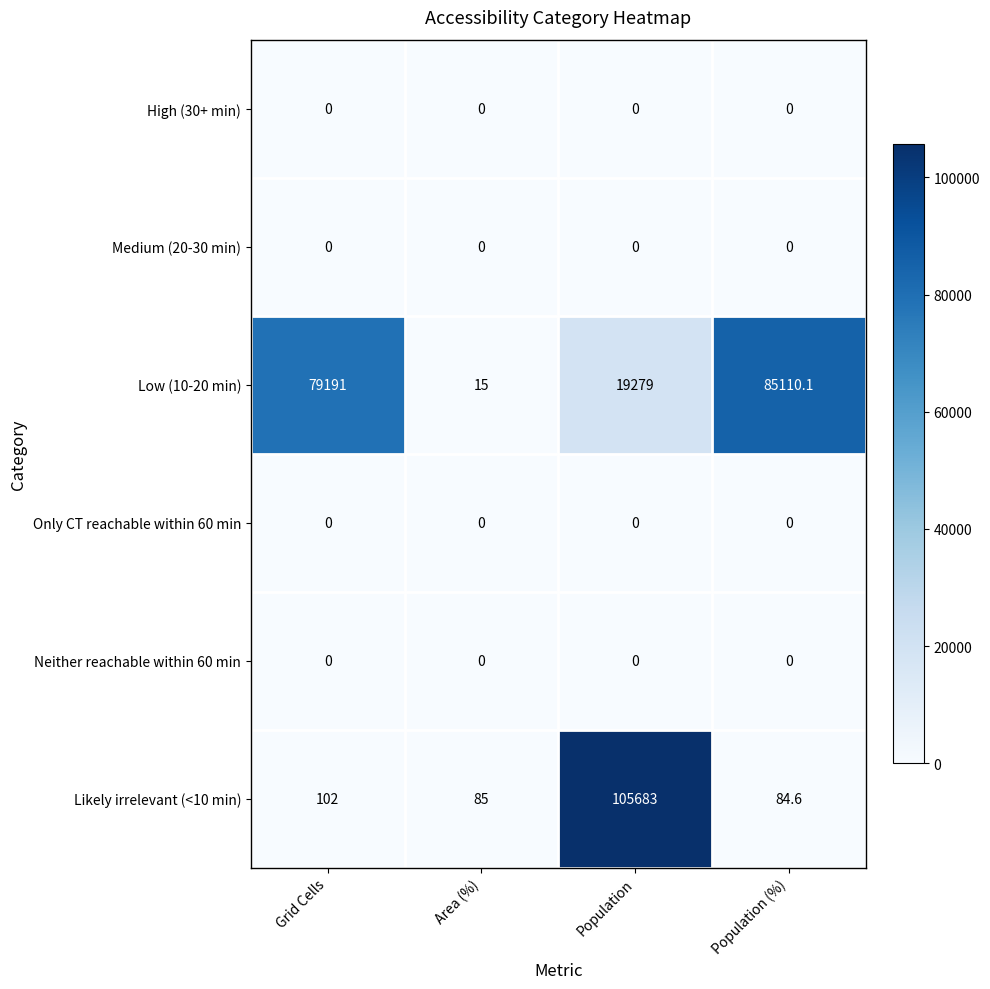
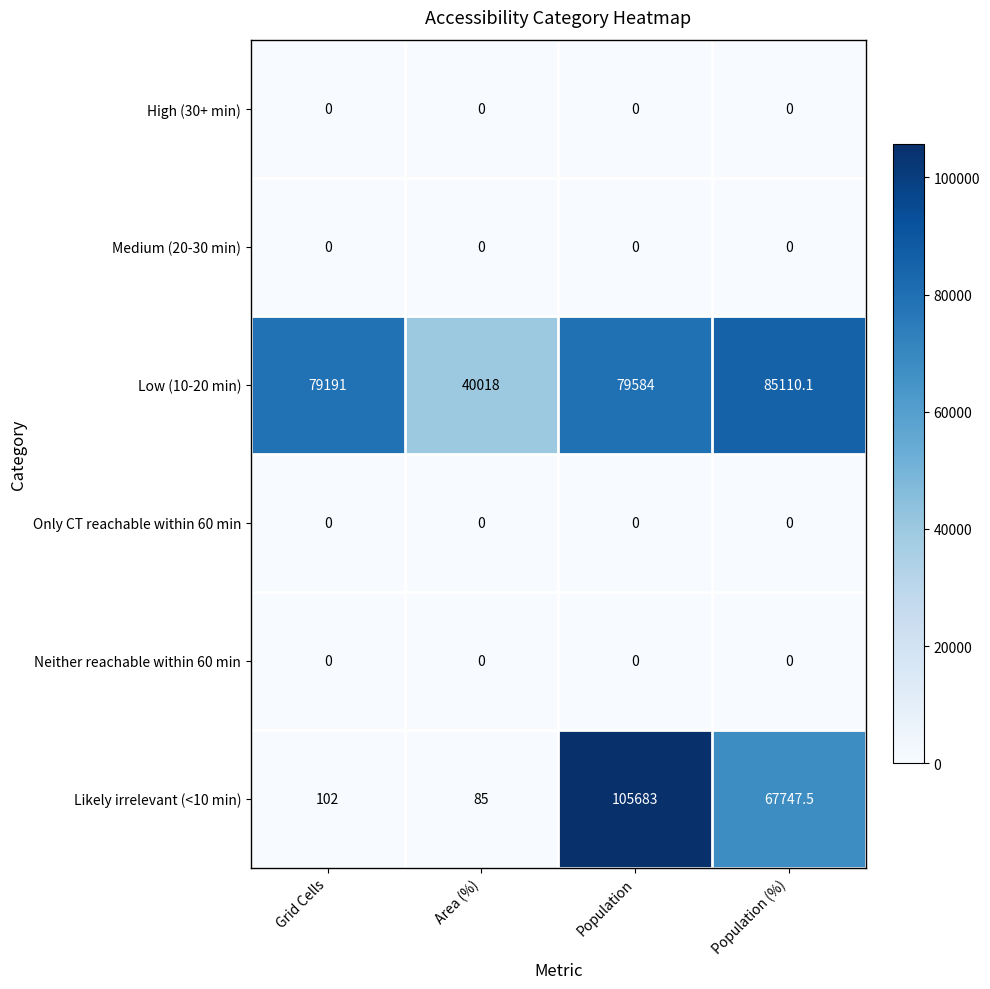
Low (10-20 min), Area (%): 15 -> 40018
Low (10-20 min), Population: 19279 -> 79584
Likely irrelevant (<10 min), Population (%): 84.6 -> 67747.5
